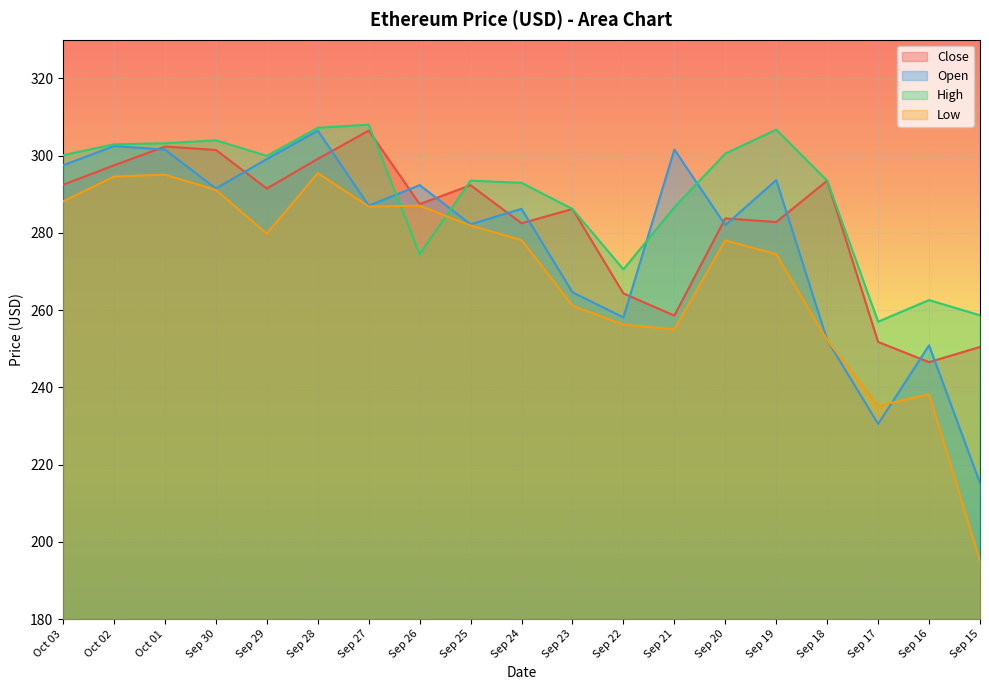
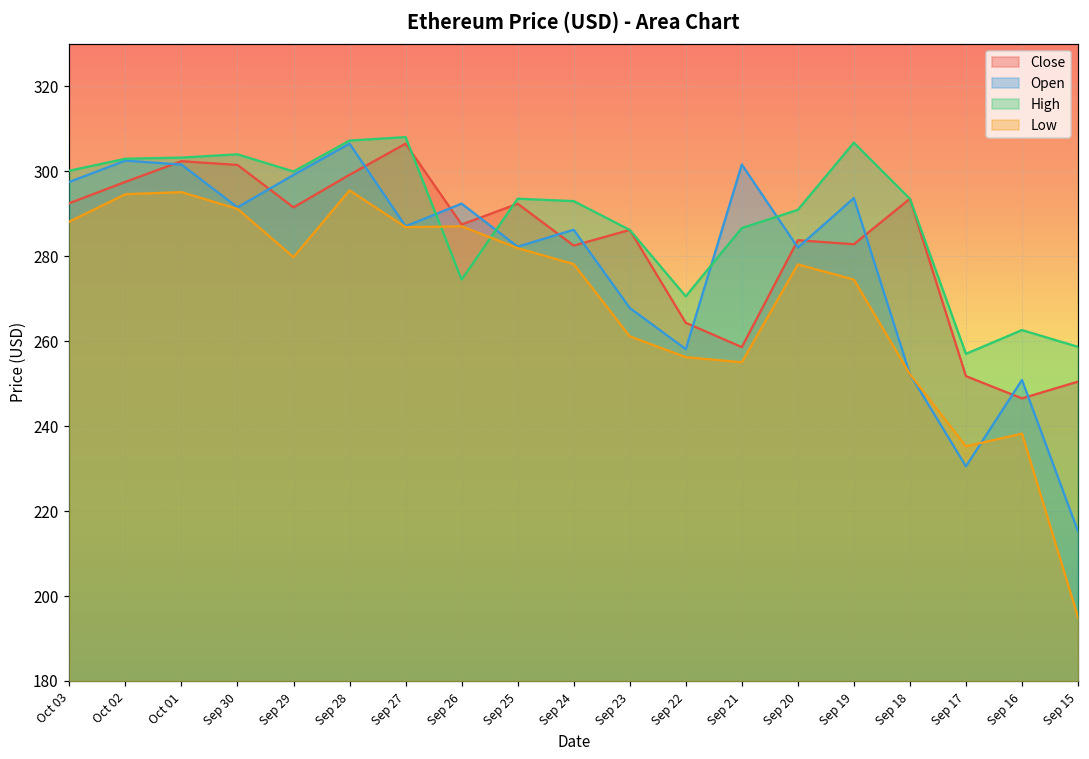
Open, Sep 23: 265 -> 268
High, Sep 20: 301 -> 291
